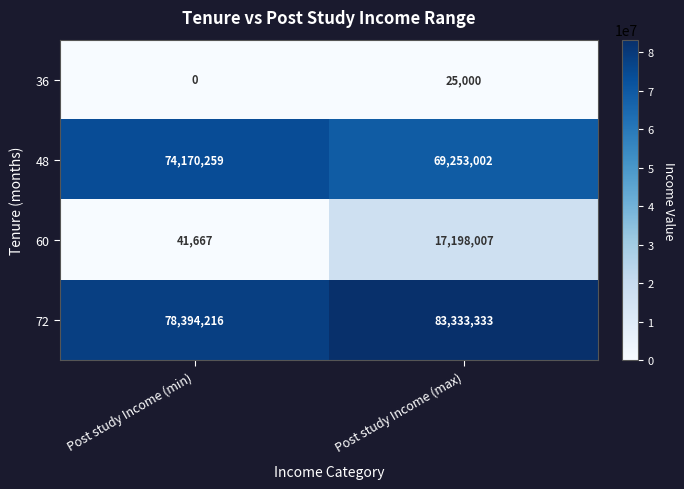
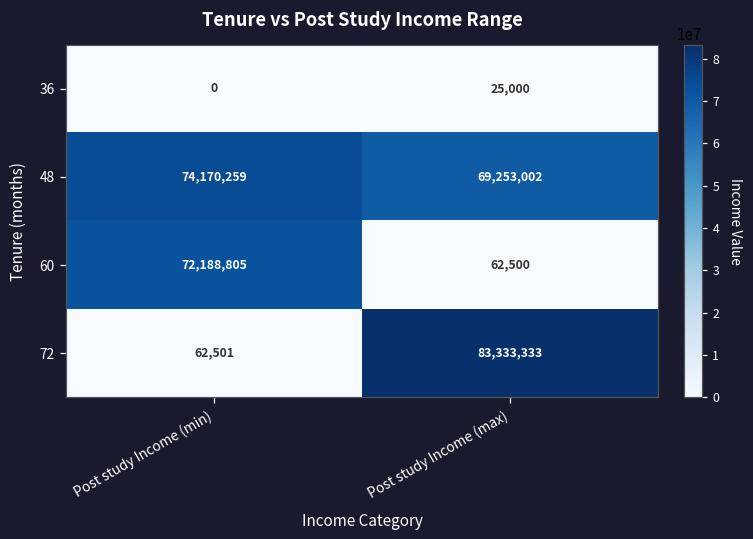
60, Post study Income (min): 41,667 -> 72,188,805
60, Post study Income (max): 17,198,007 -> 62,500
72, Post study Income (min): 78,394,216 -> 62,501
